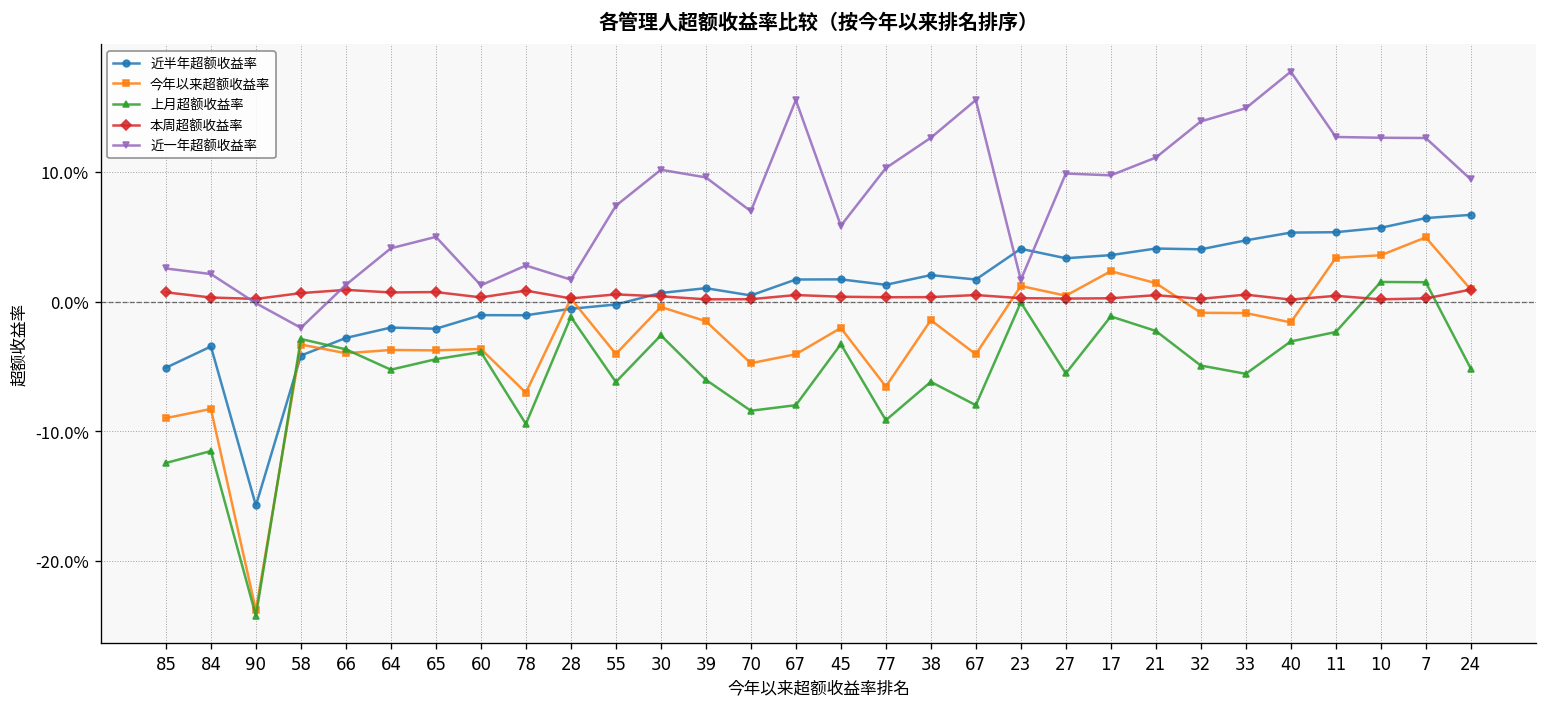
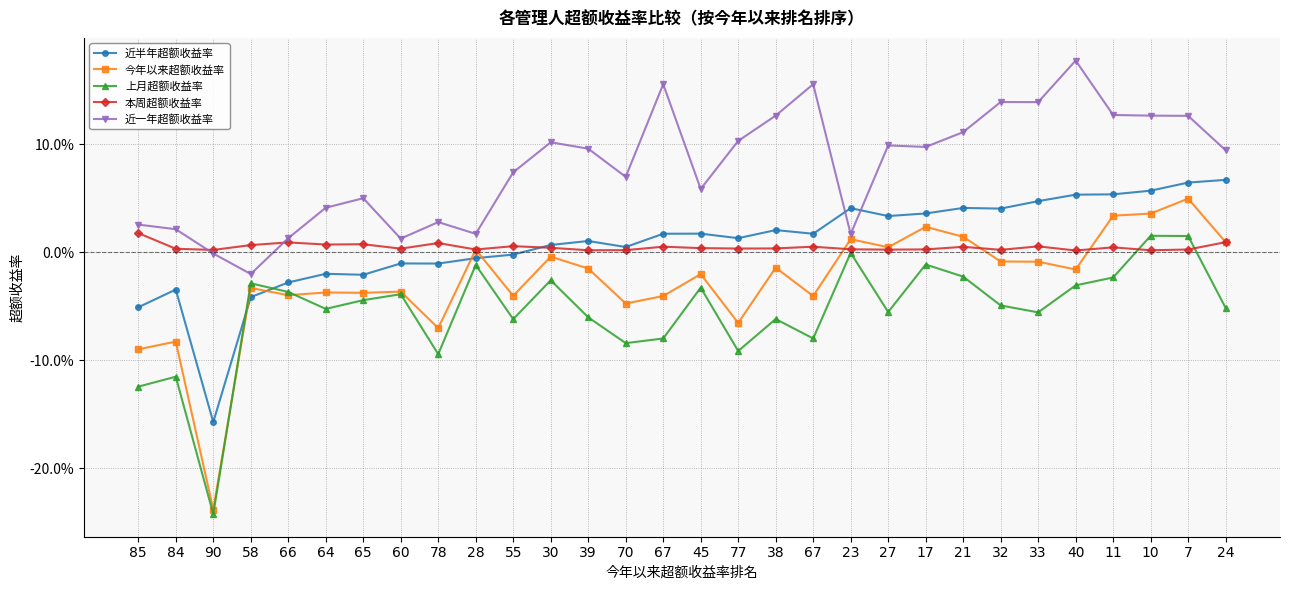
本周超额收益率, 85: 0.7% -> 1.8%
近一年超额收益率, 33: 14.9% -> 13.9%
